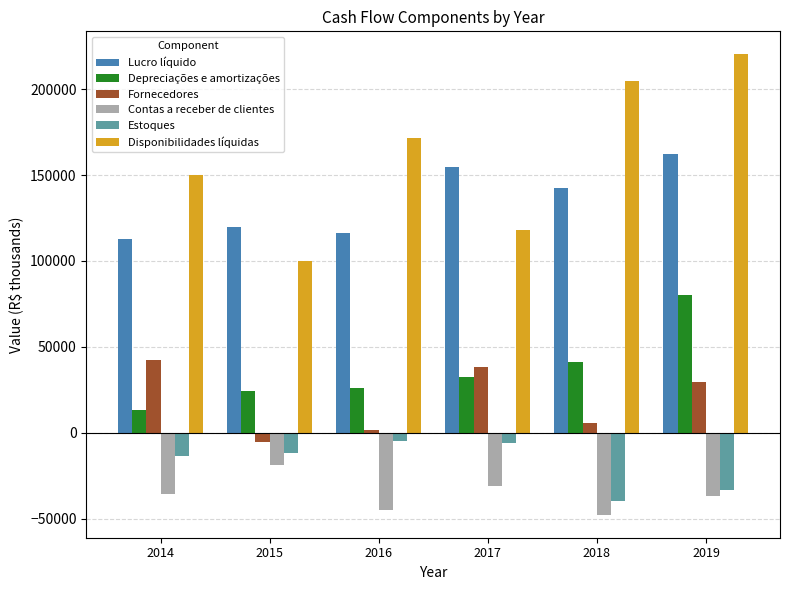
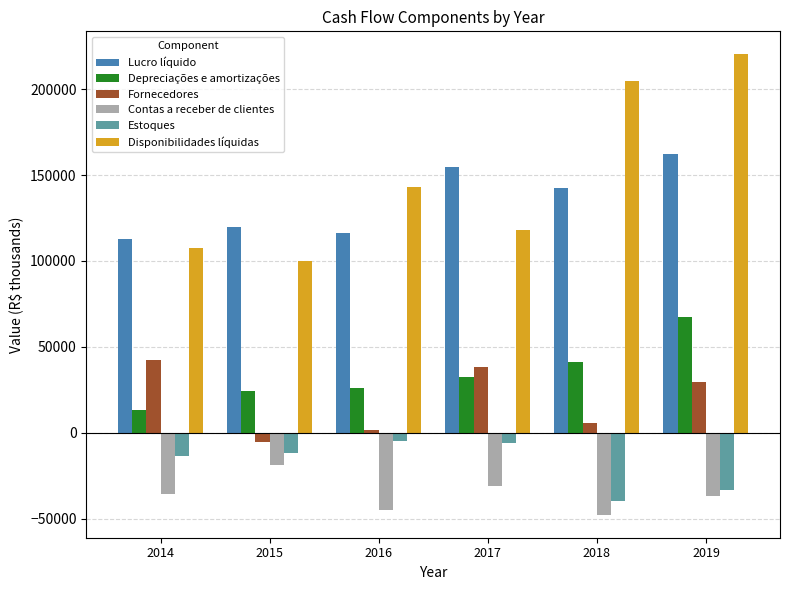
Disponibilidades líquidas, 2014: 150000 -> 108000
Disponibilidades líquidas, 2016: 172000 -> 143000
Depreciações e amortizações, 2019: 80000 -> 67000
